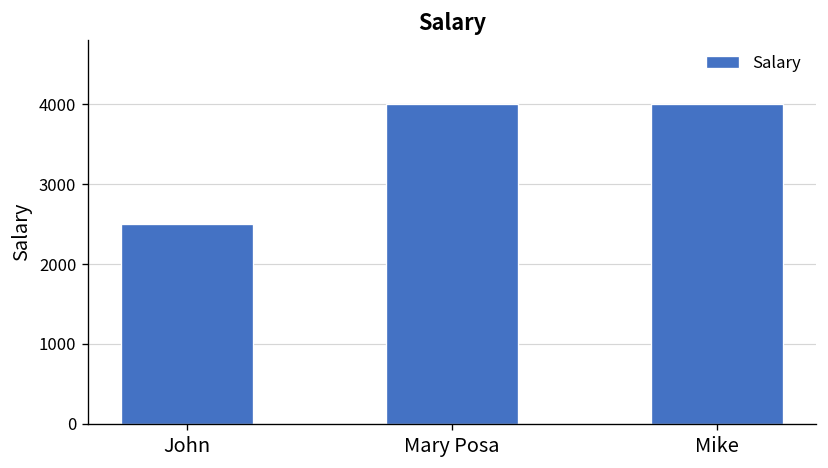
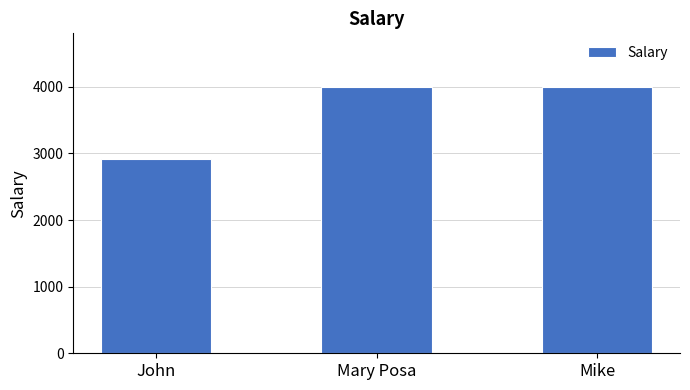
John: 2500 -> 2900
